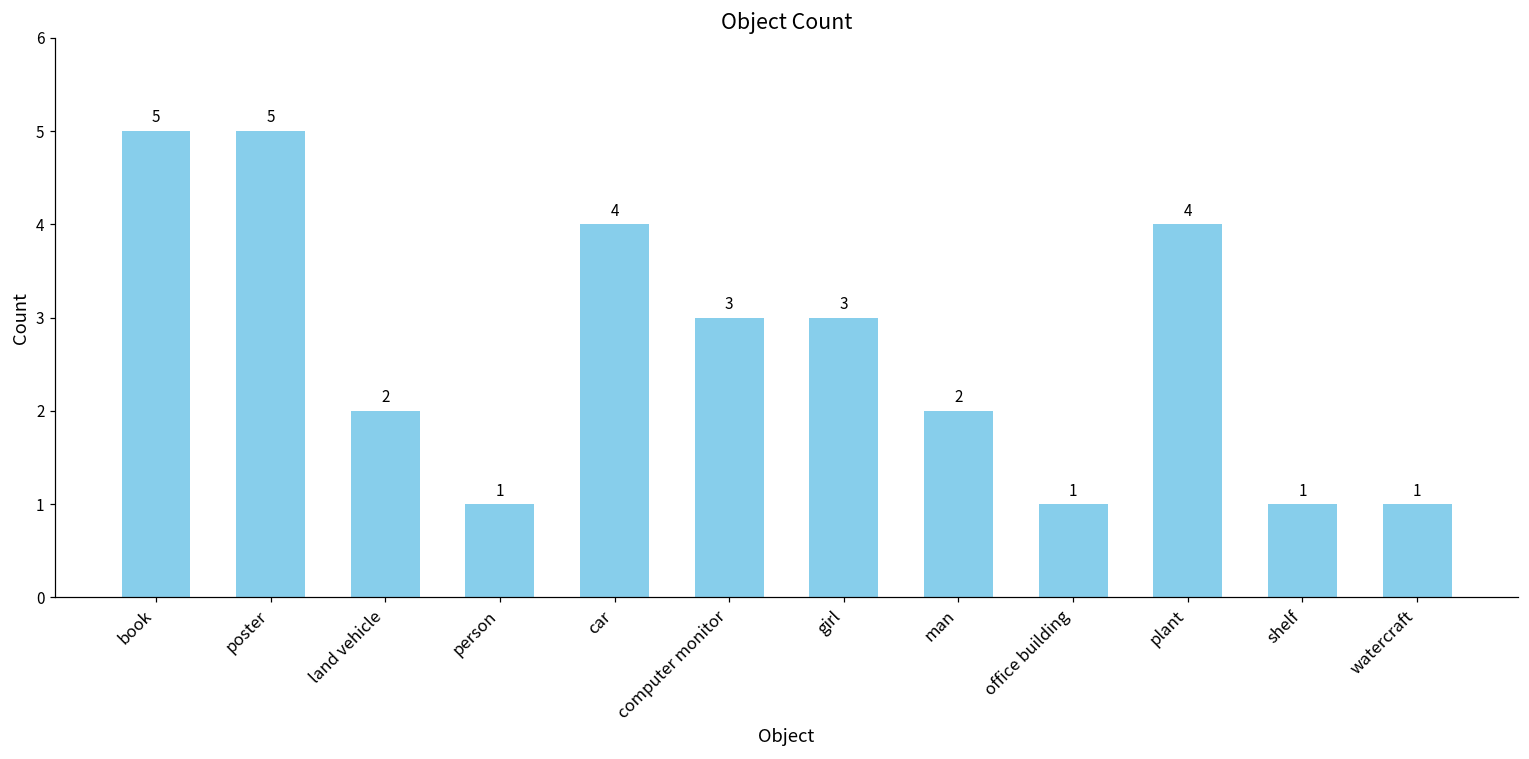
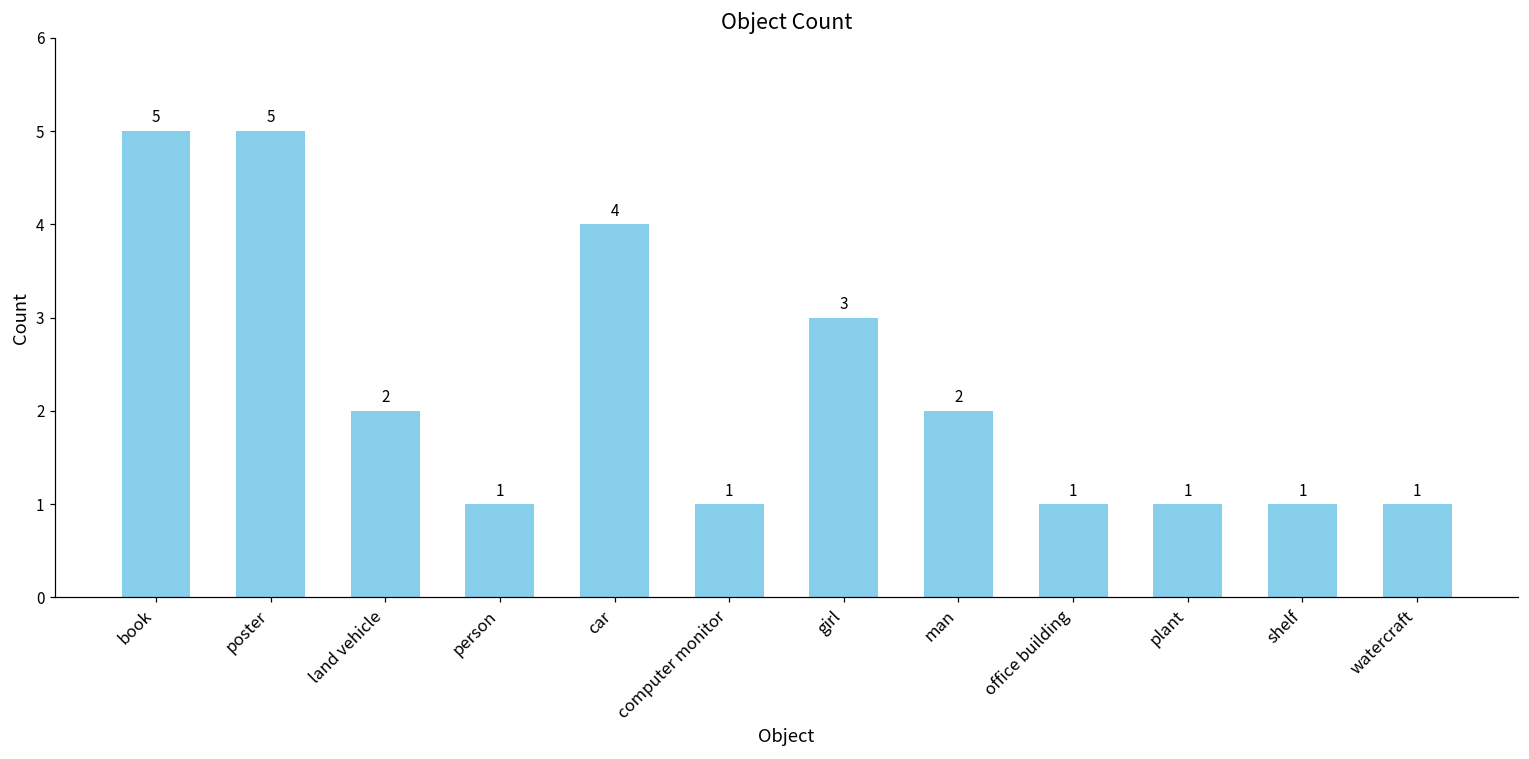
computer monitor: 3 -> 1
plant: 4 -> 1
